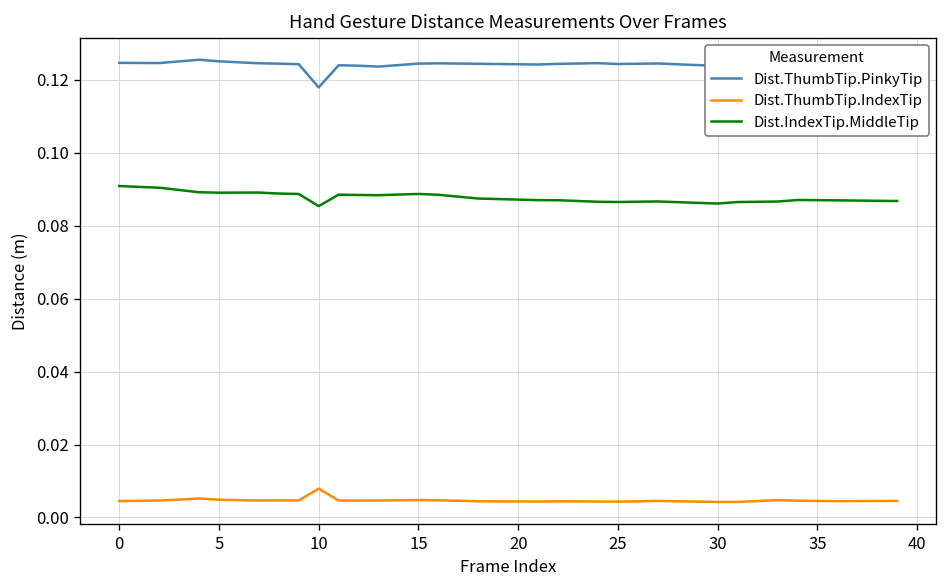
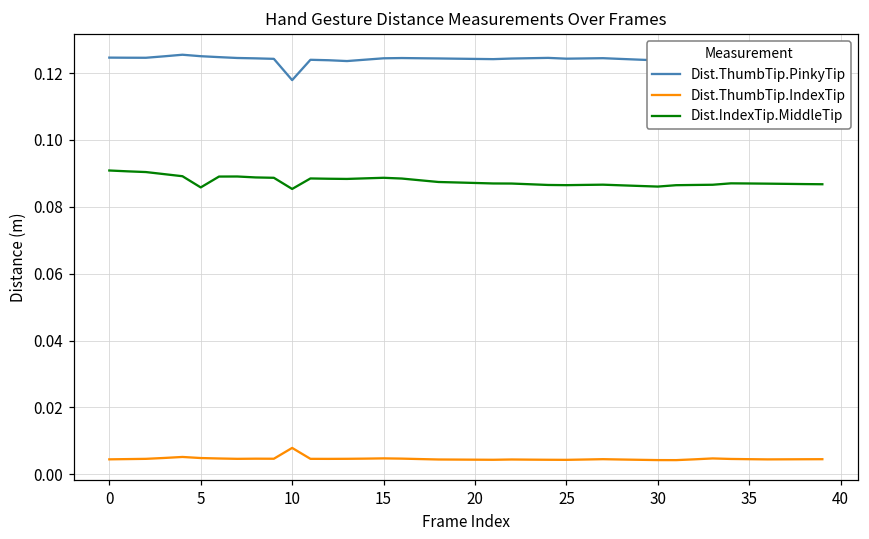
Dist.IndexTip.MiddleTip, 5: 0.089 -> 0.086
